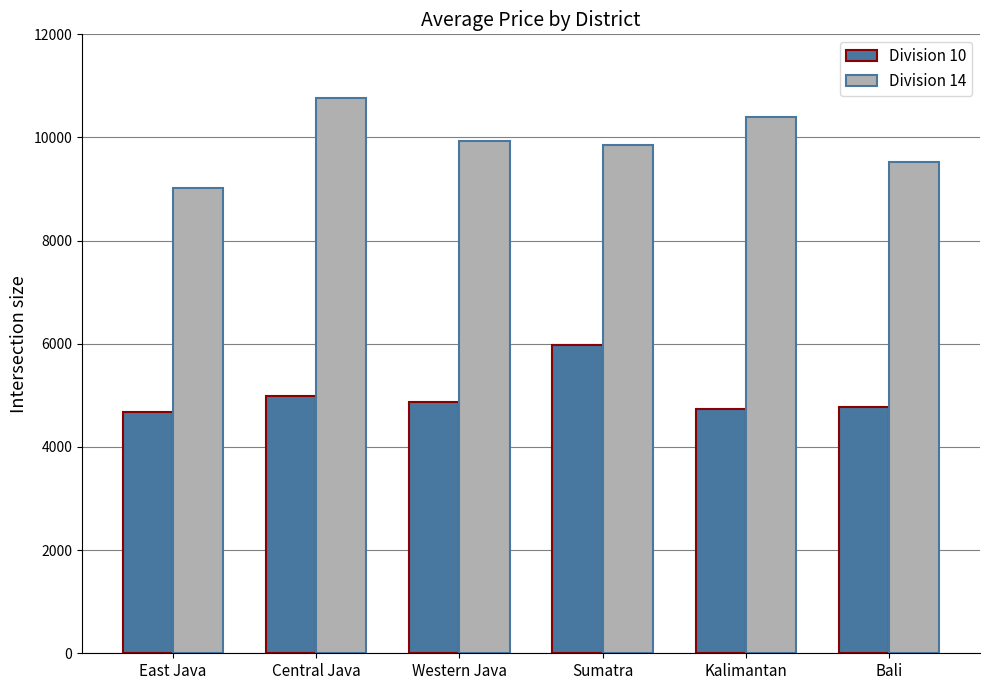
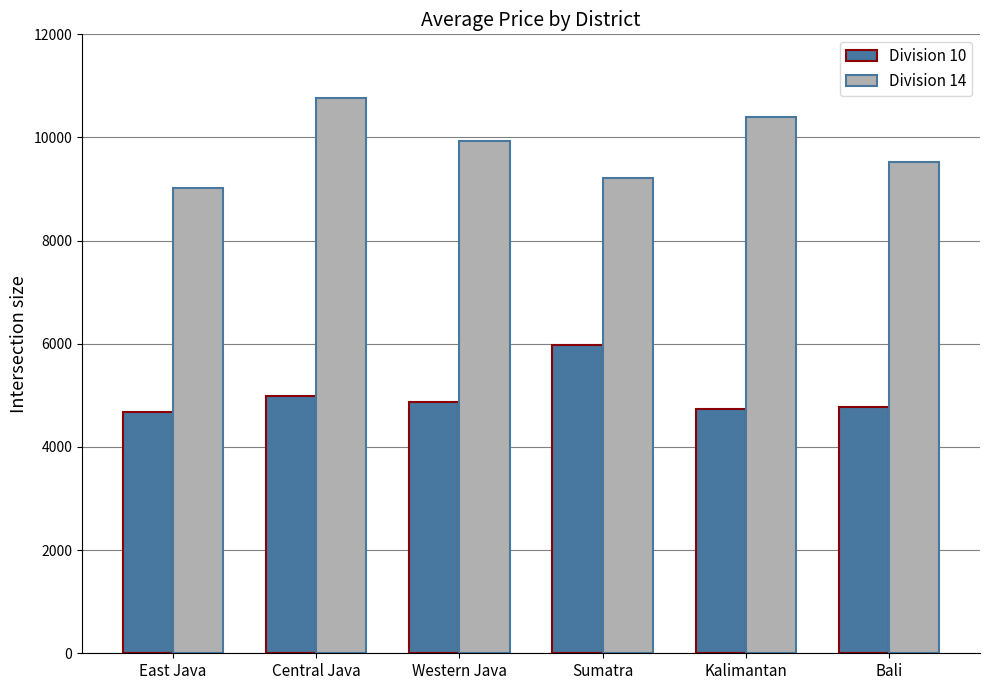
Division 14, Sumatra: 9800 -> 9200
